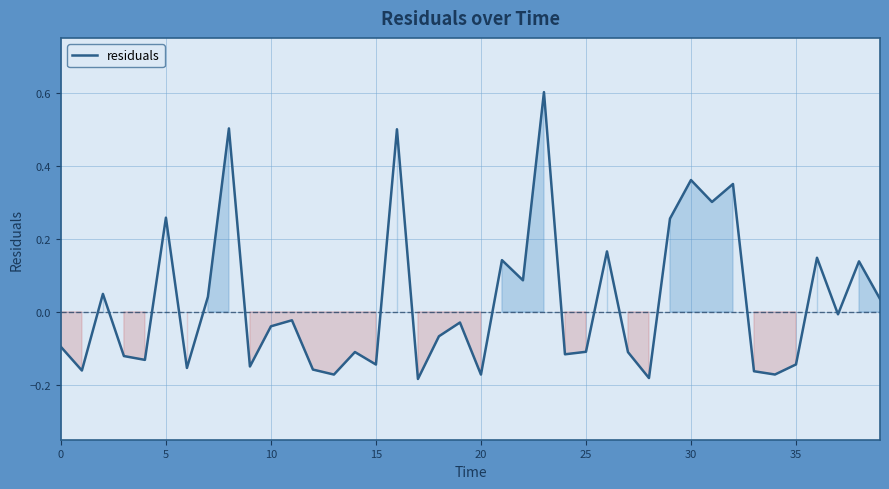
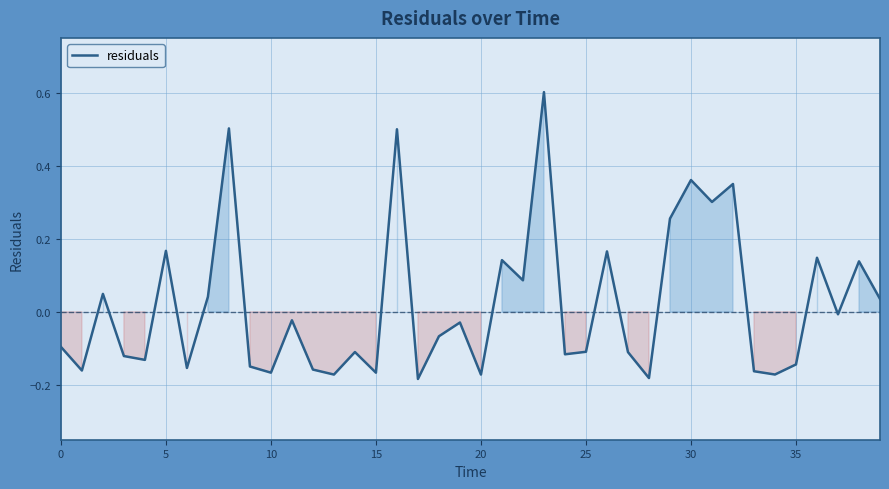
5: 0.26 -> 0.17
10: -0.04 -> -0.17
15: -0.14 -> -0.17
